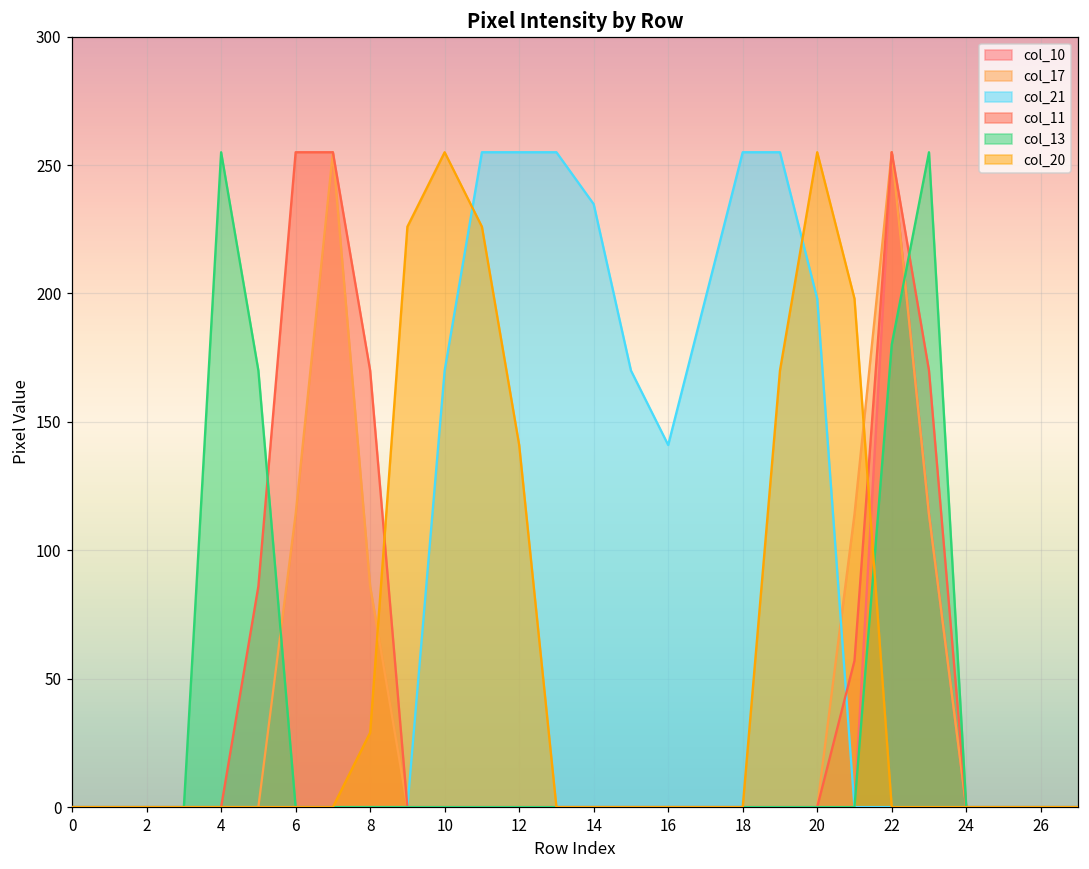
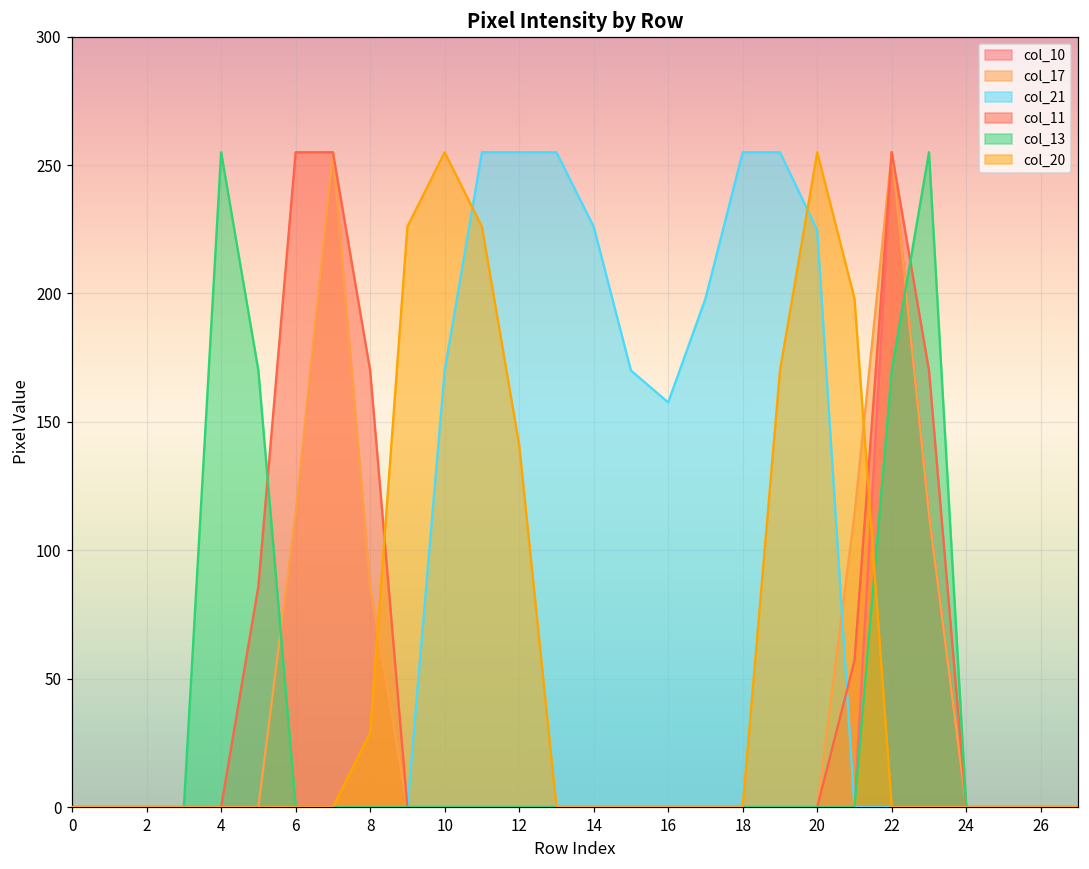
col_21, 14: 235 -> 226
col_21, 16: 141 -> 158
col_21, 20: 198 -> 225
col_13, 22: 180 -> 170
